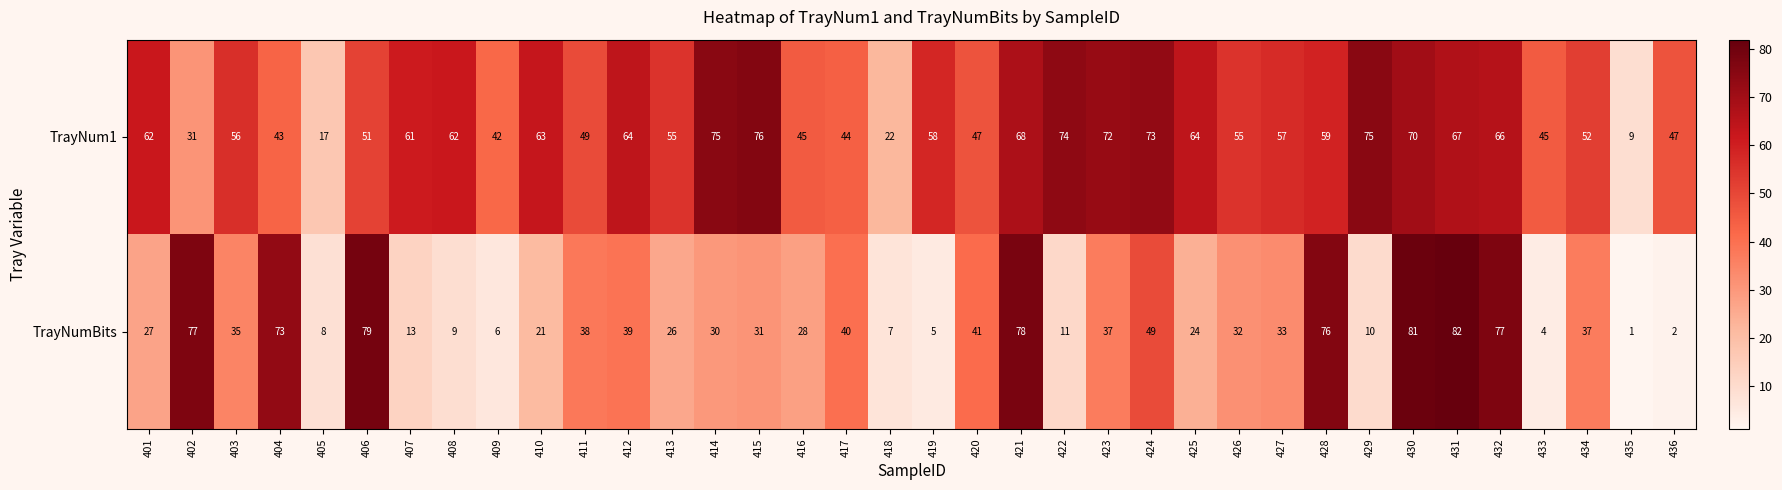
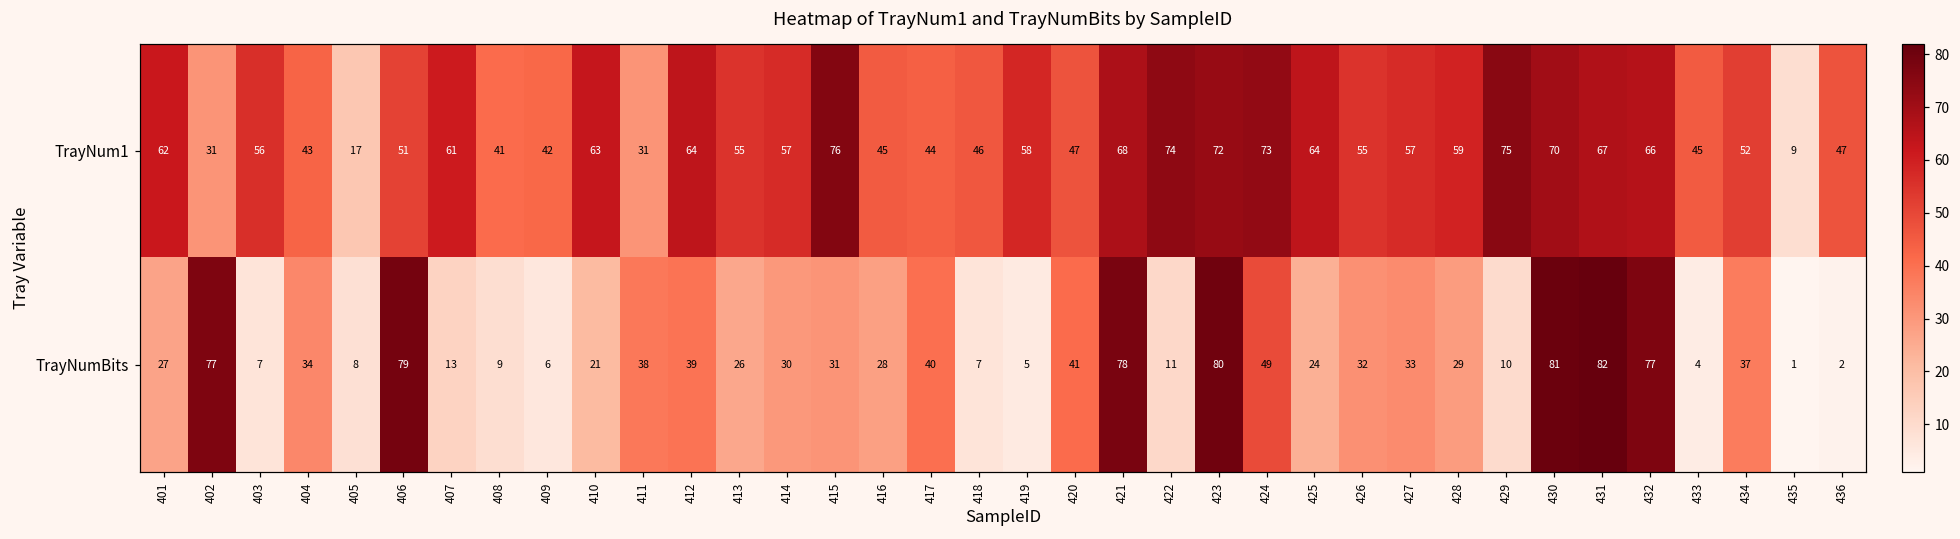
TrayNum1, 408: 62 -> 41
TrayNum1, 411: 49 -> 31
TrayNum1, 414: 75 -> 57
TrayNum1, 418: 22 -> 46
TrayNumBits, 403: 35 -> 7
TrayNumBits, 404: 73 -> 34
TrayNumBits, 423: 37 -> 80
TrayNumBits, 428: 76 -> 29
